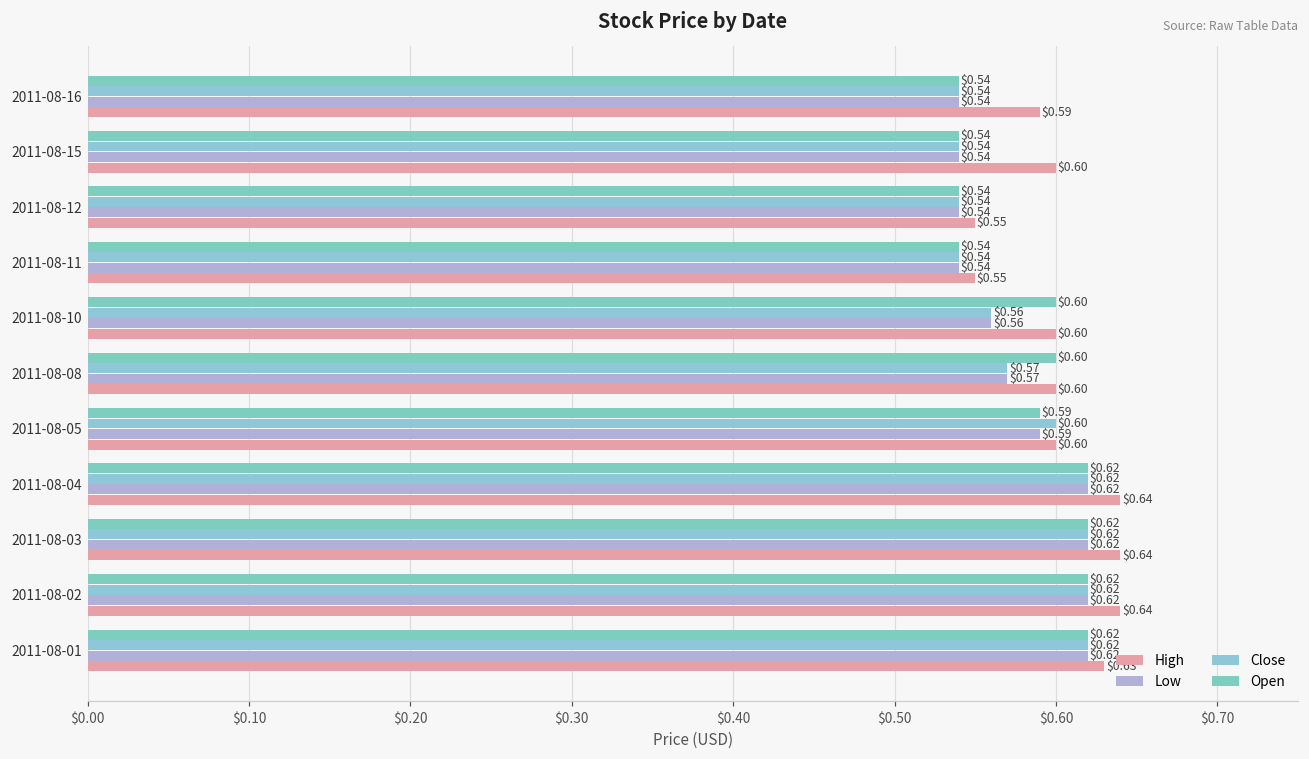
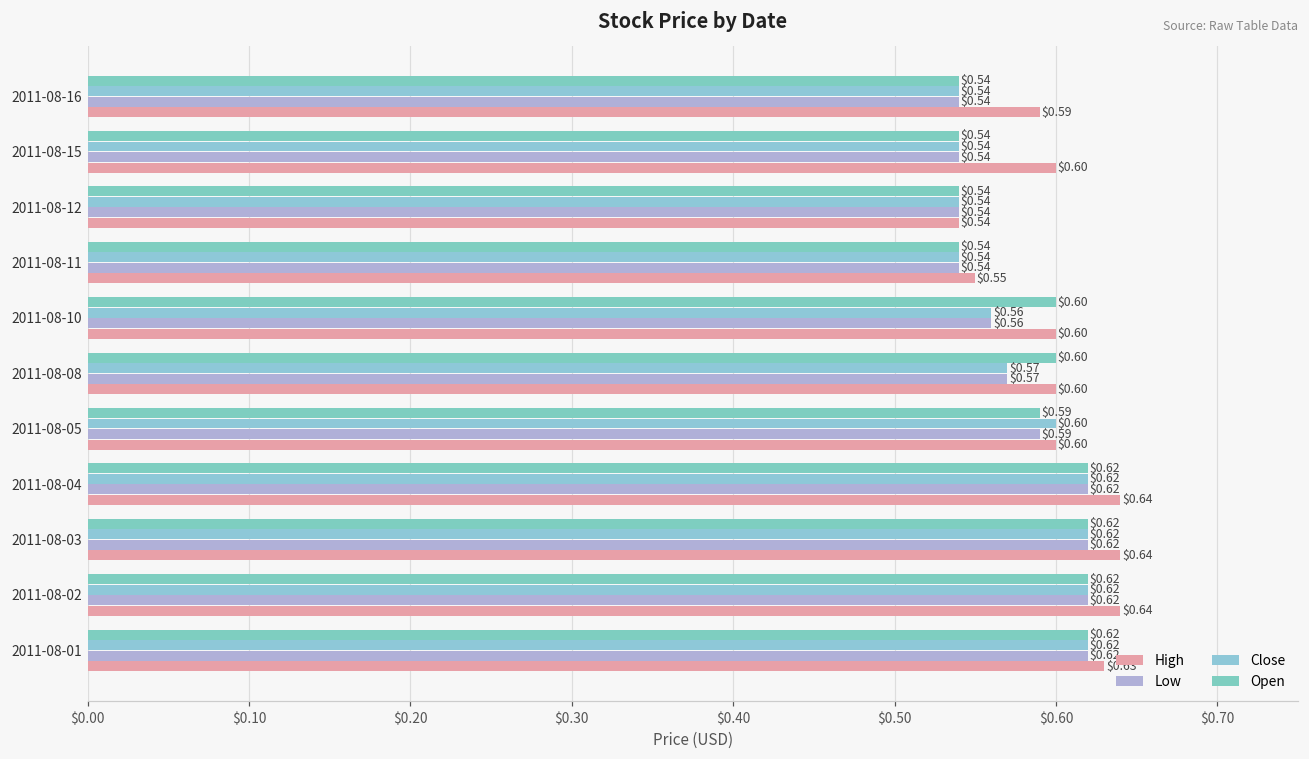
High, 2011-08-12: $0.55 -> $0.54
